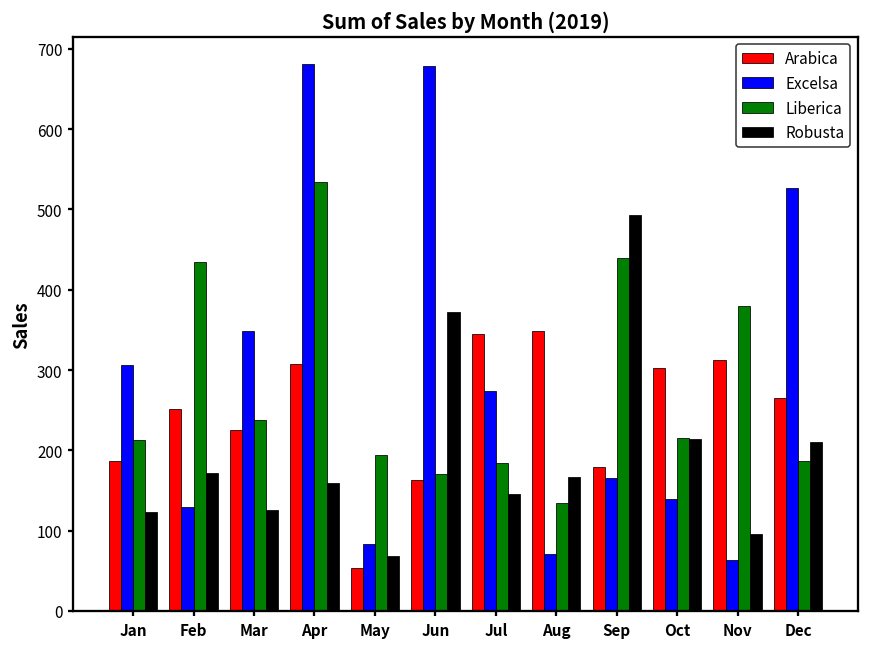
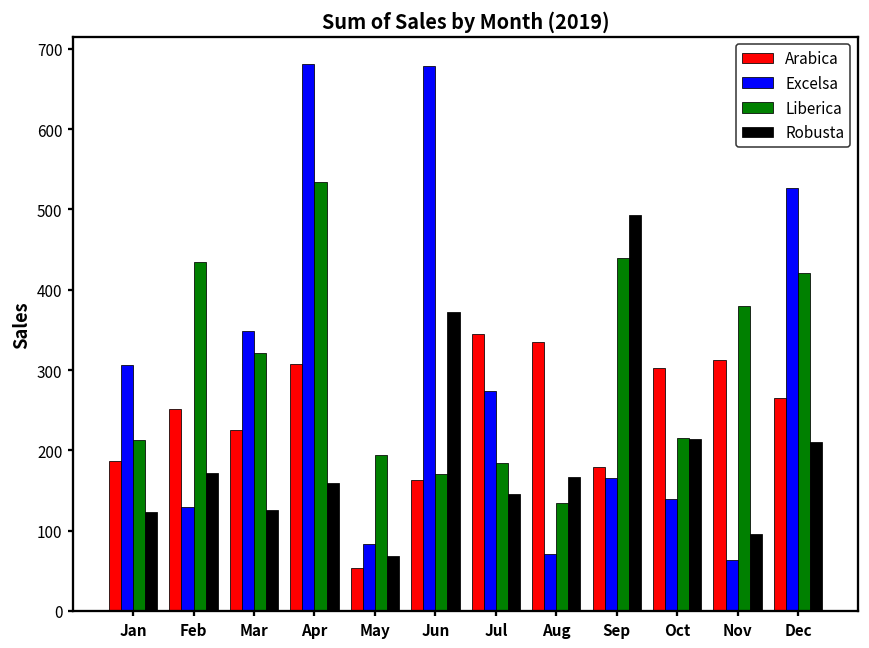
Liberica, Mar: 240 -> 320
Arabica, Aug: 350 -> 330
Liberica, Dec: 190 -> 420
